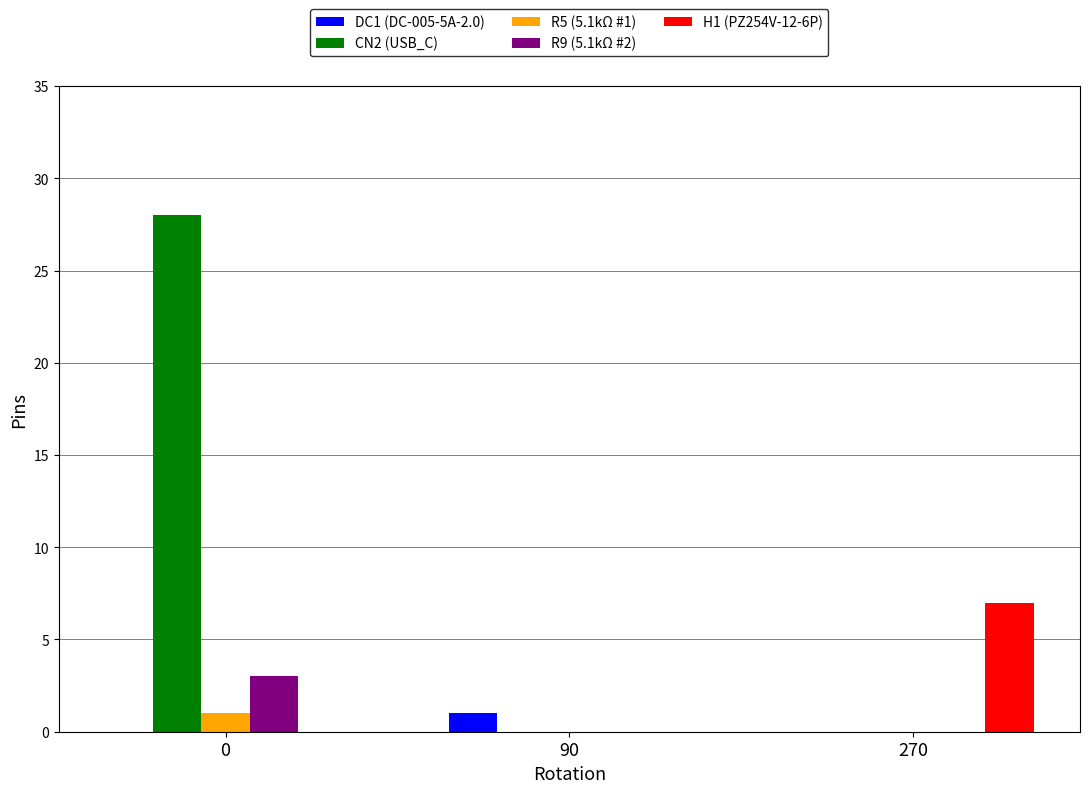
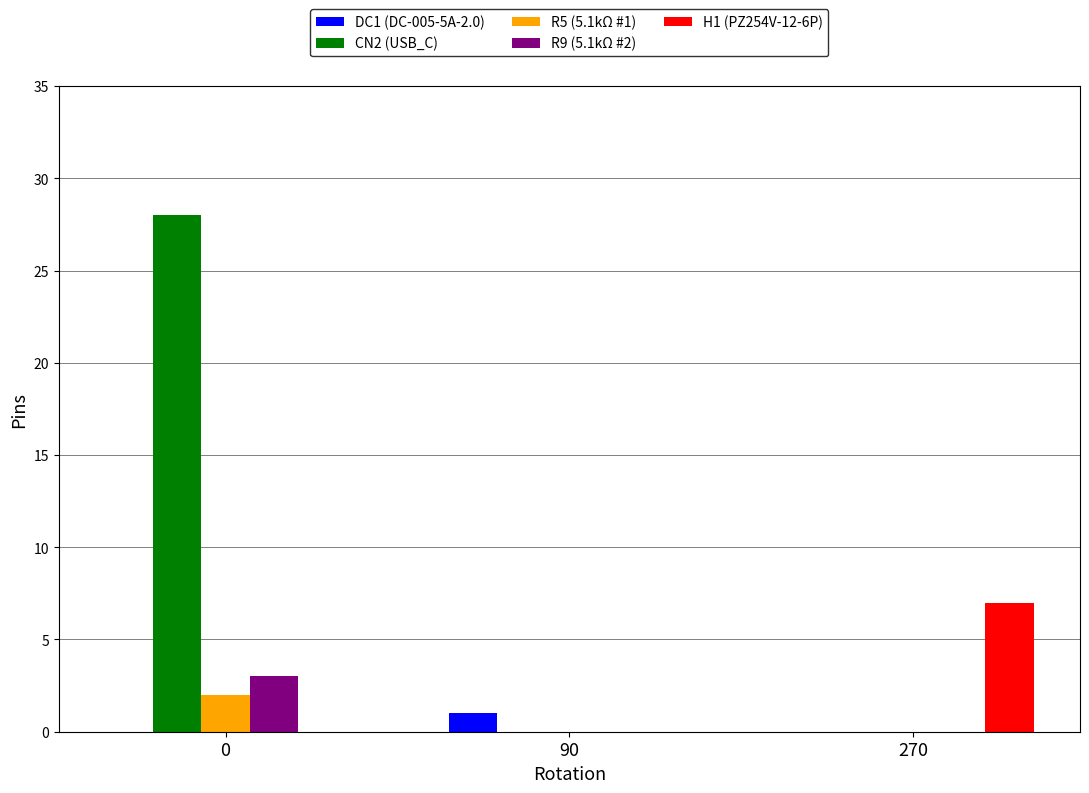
R5 (5.1kΩ #1), 0: 1 -> 2
